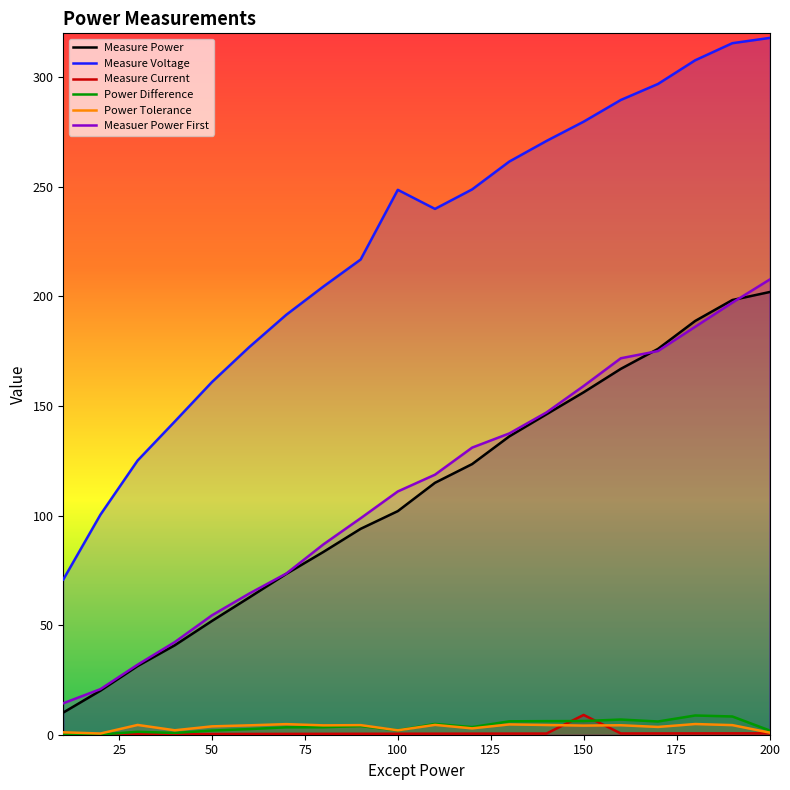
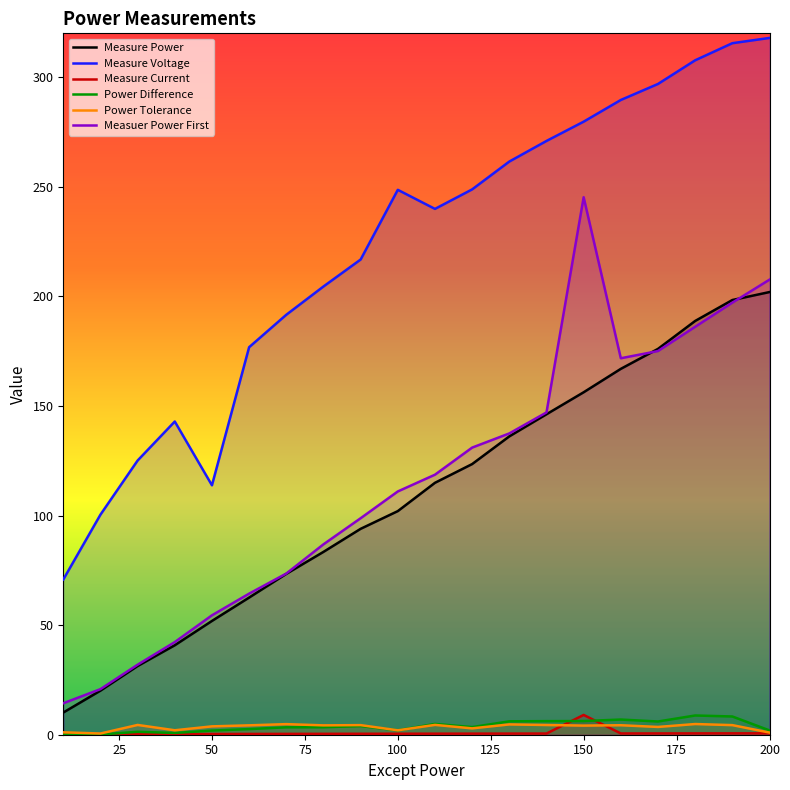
Measure Voltage, 50: 161 -> 114
Measuer Power First, 150: 159 -> 245
